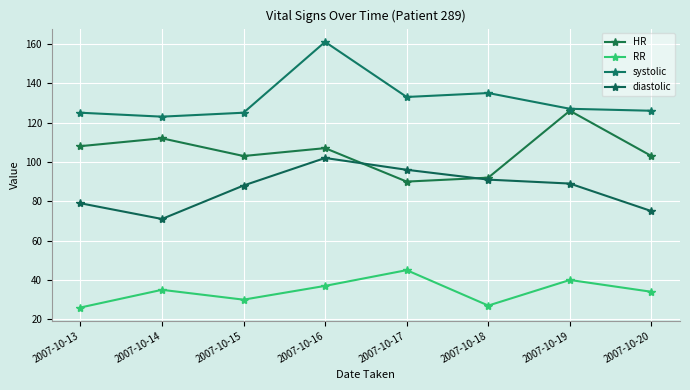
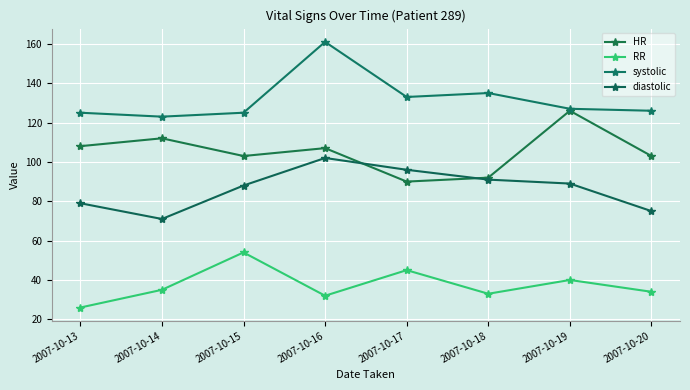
RR, 2007-10-15: 30 -> 54
RR, 2007-10-16: 37 -> 32
RR, 2007-10-18: 27 -> 33
